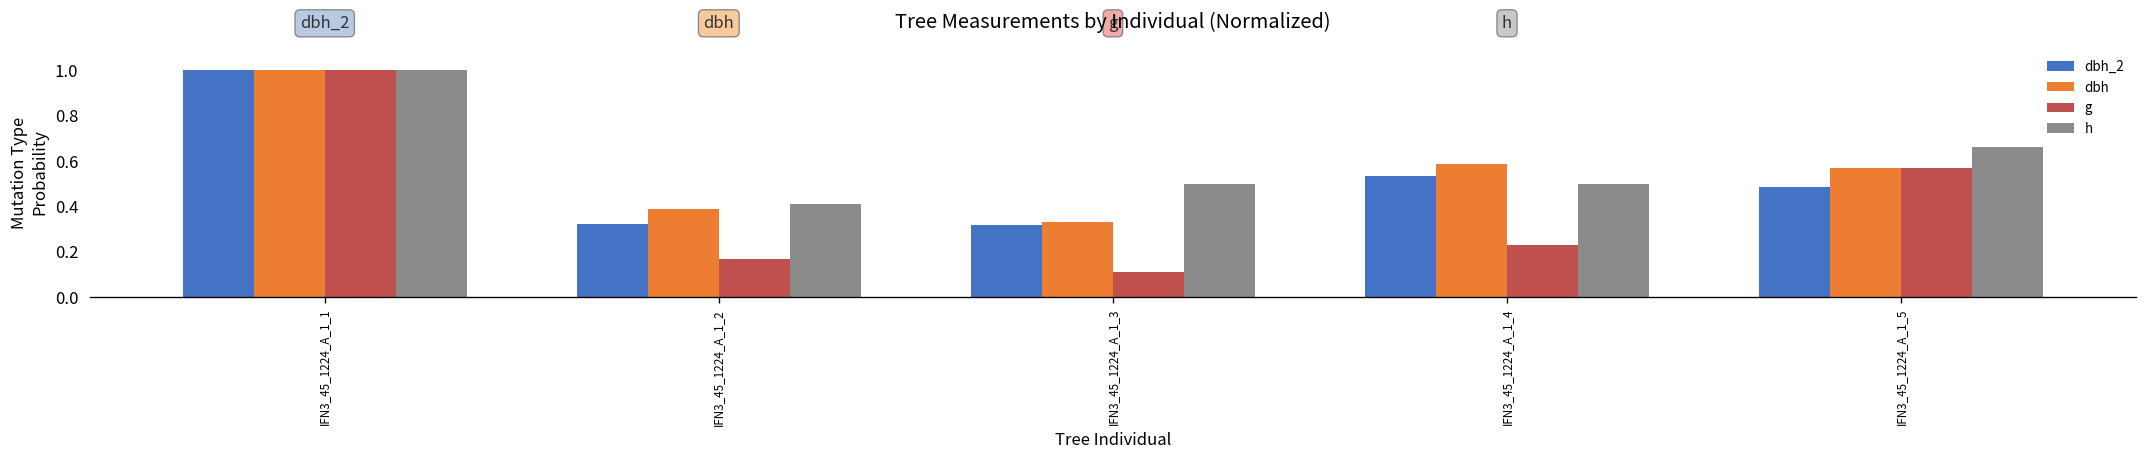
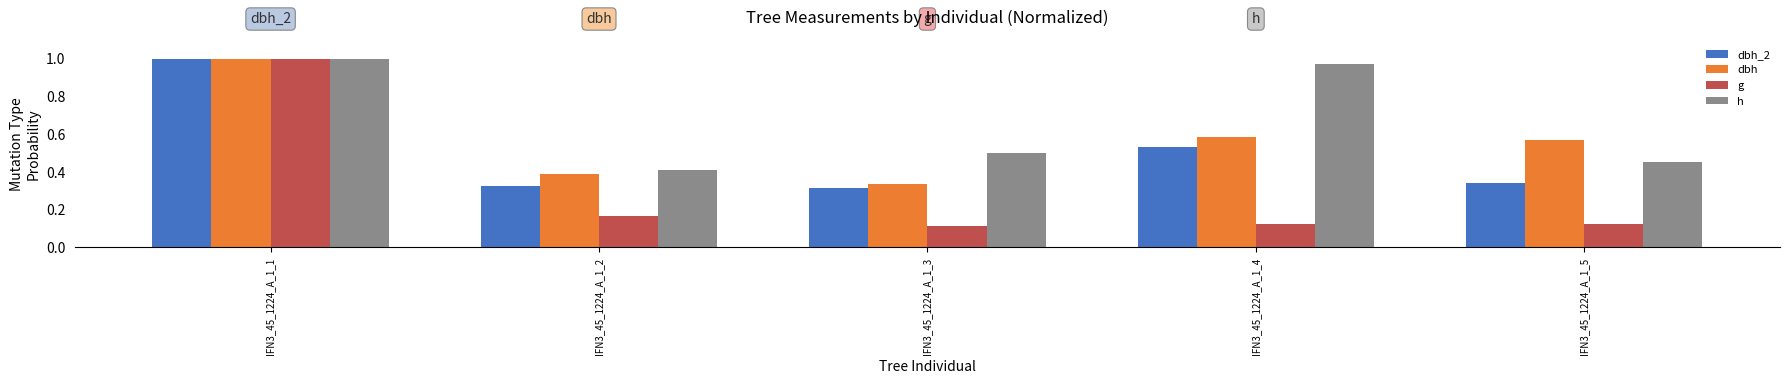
g, IFN3_45_1224_A_1_4: 0.23 -> 0.13
h, IFN3_45_1224_A_1_4: 0.50 -> 0.97
dbh_2, IFN3_45_1224_A_1_5: 0.48 -> 0.34
g, IFN3_45_1224_A_1_5: 0.57 -> 0.12
h, IFN3_45_1224_A_1_5: 0.66 -> 0.45
